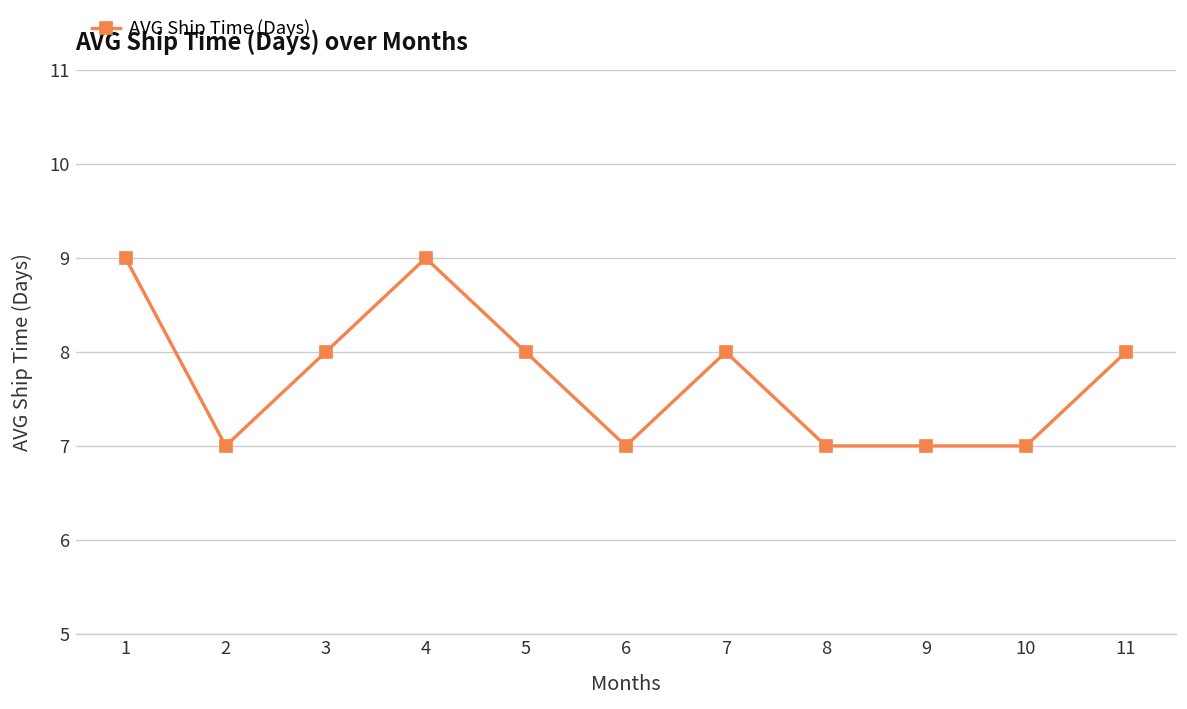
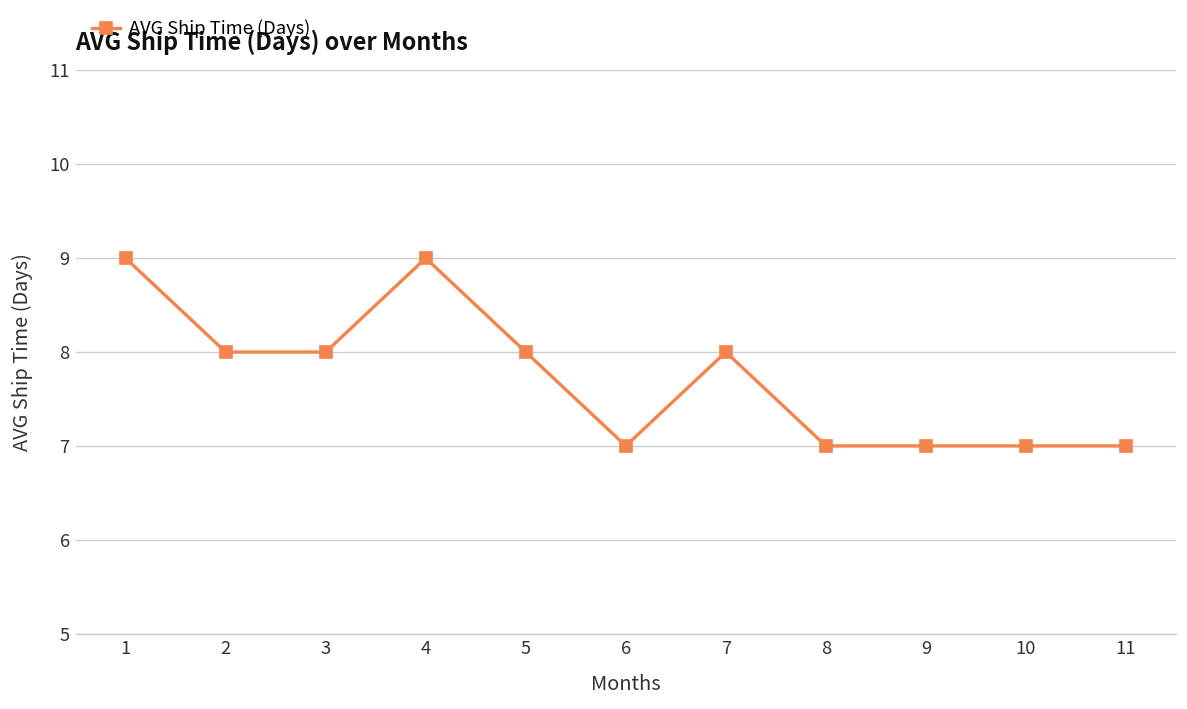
2: 7 -> 8
11: 8 -> 7
